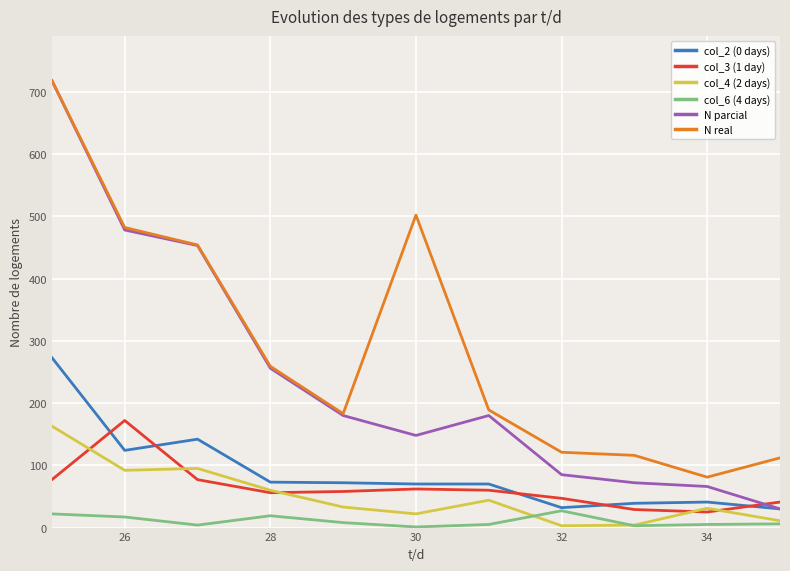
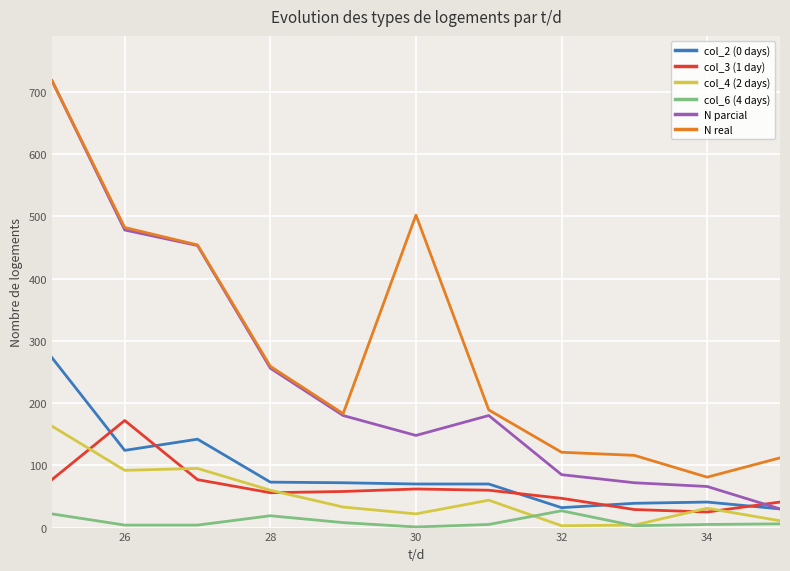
col_6 (4 days), 26: 20 -> 0
